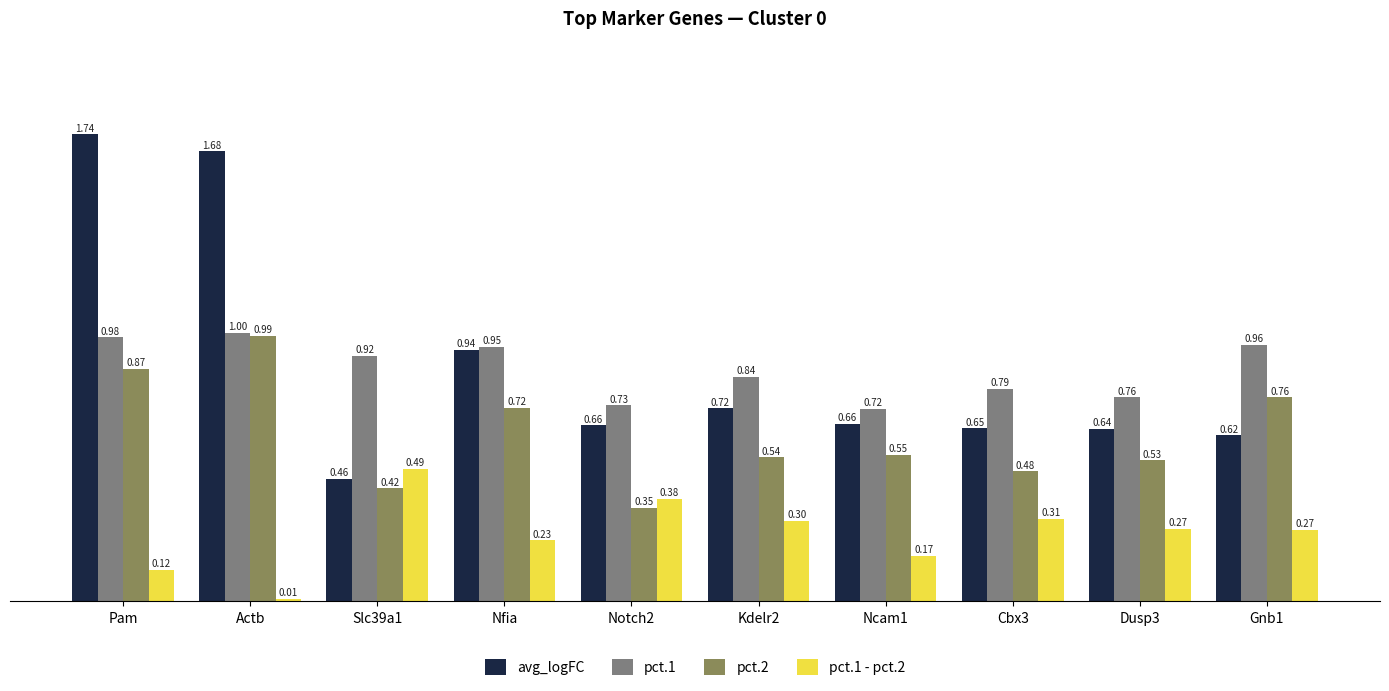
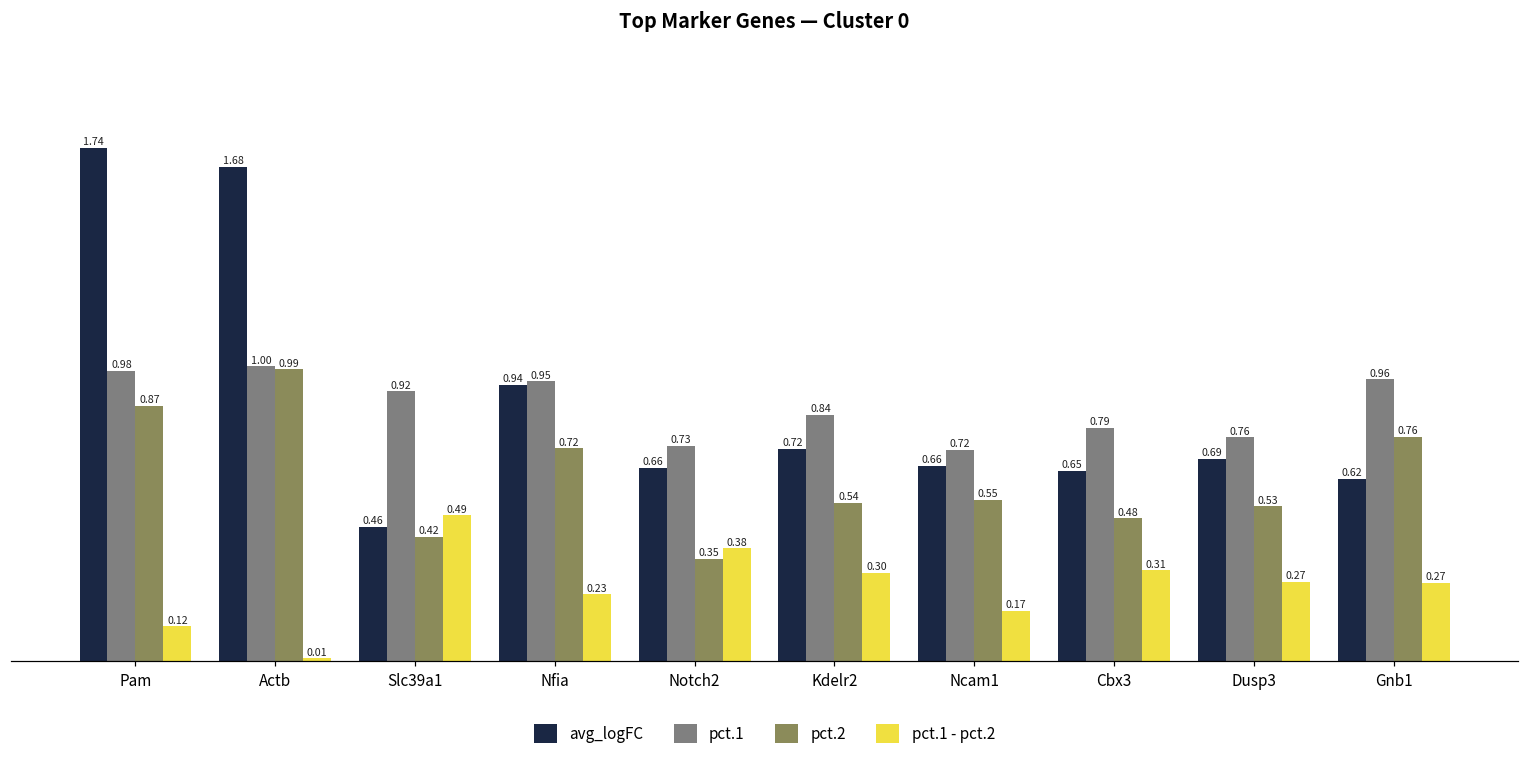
avg_logFC, Dusp3: 0.64 -> 0.69
